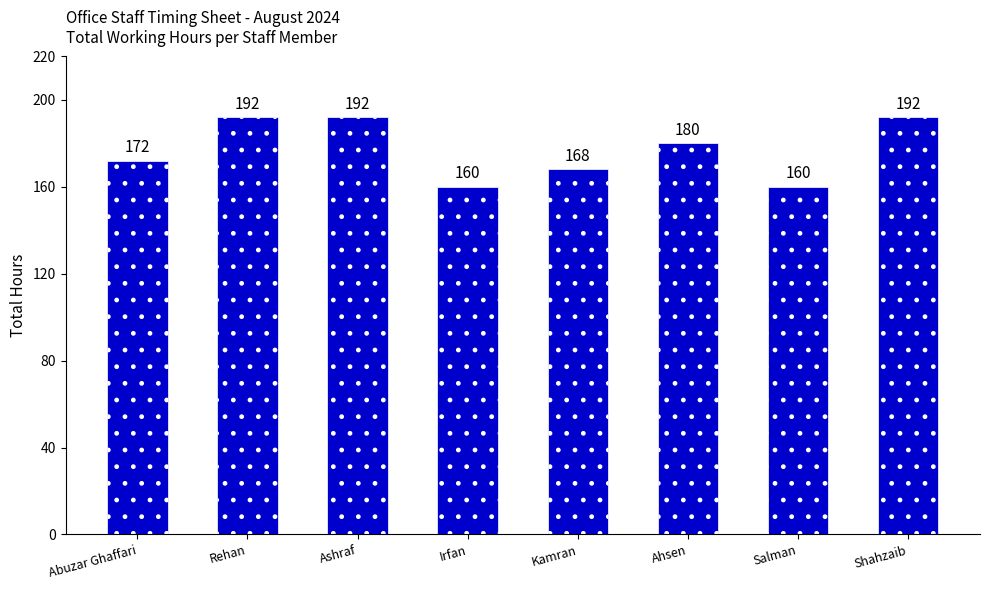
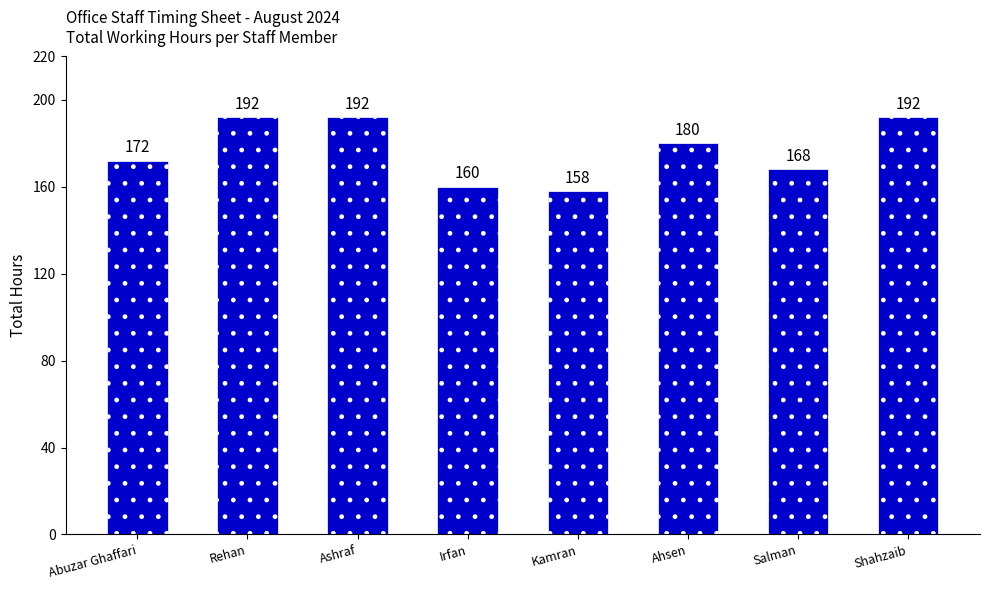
Kamran: 168 -> 158
Salman: 160 -> 168
